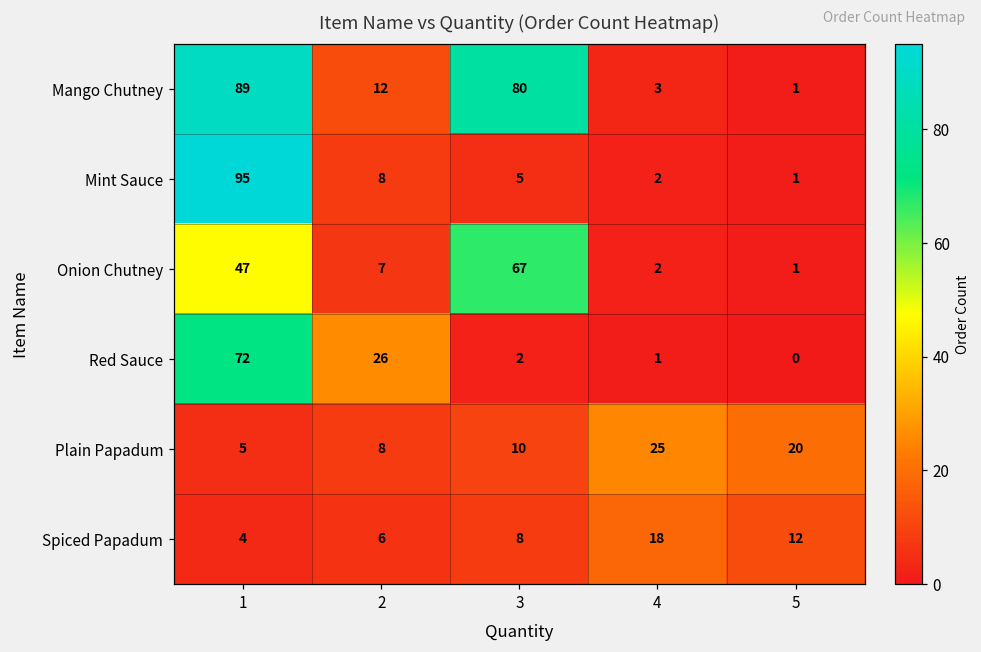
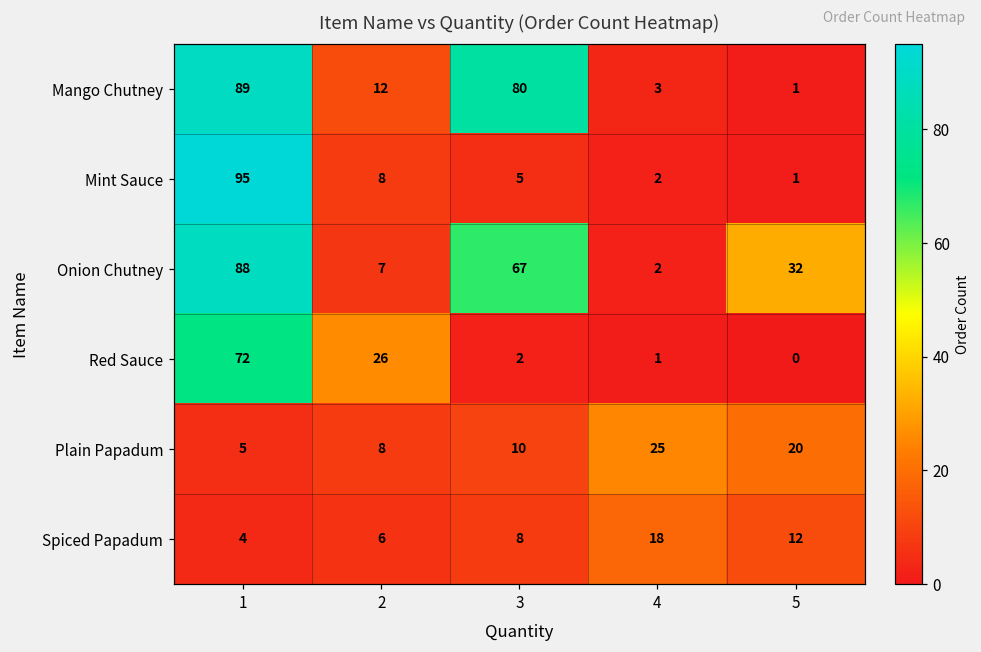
Onion Chutney, 1: 47 -> 88
Onion Chutney, 5: 1 -> 32
